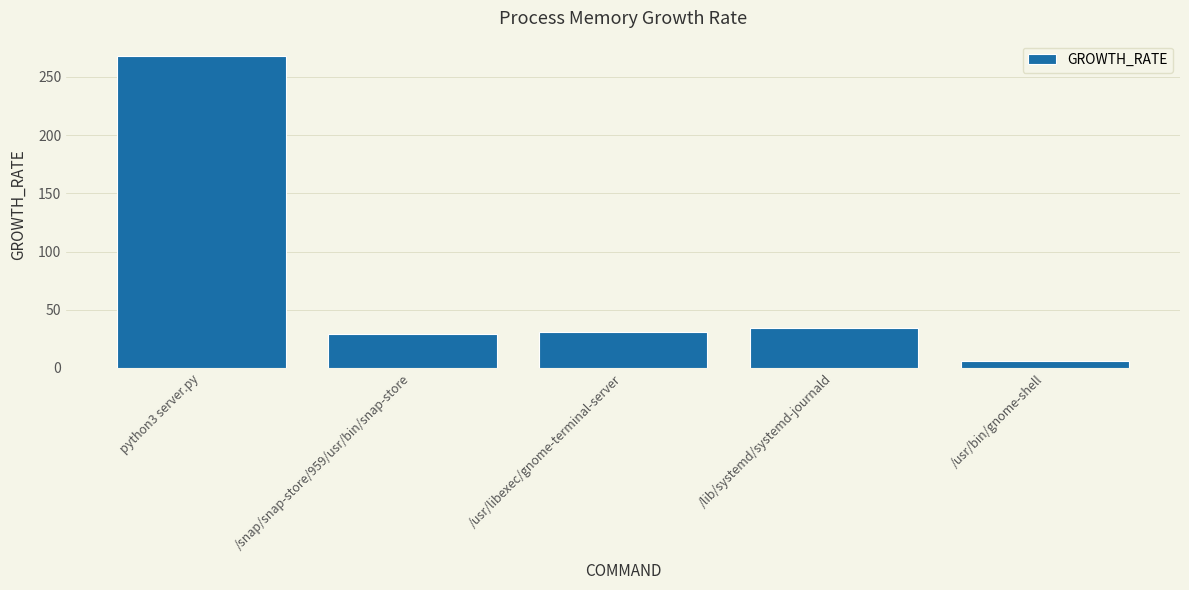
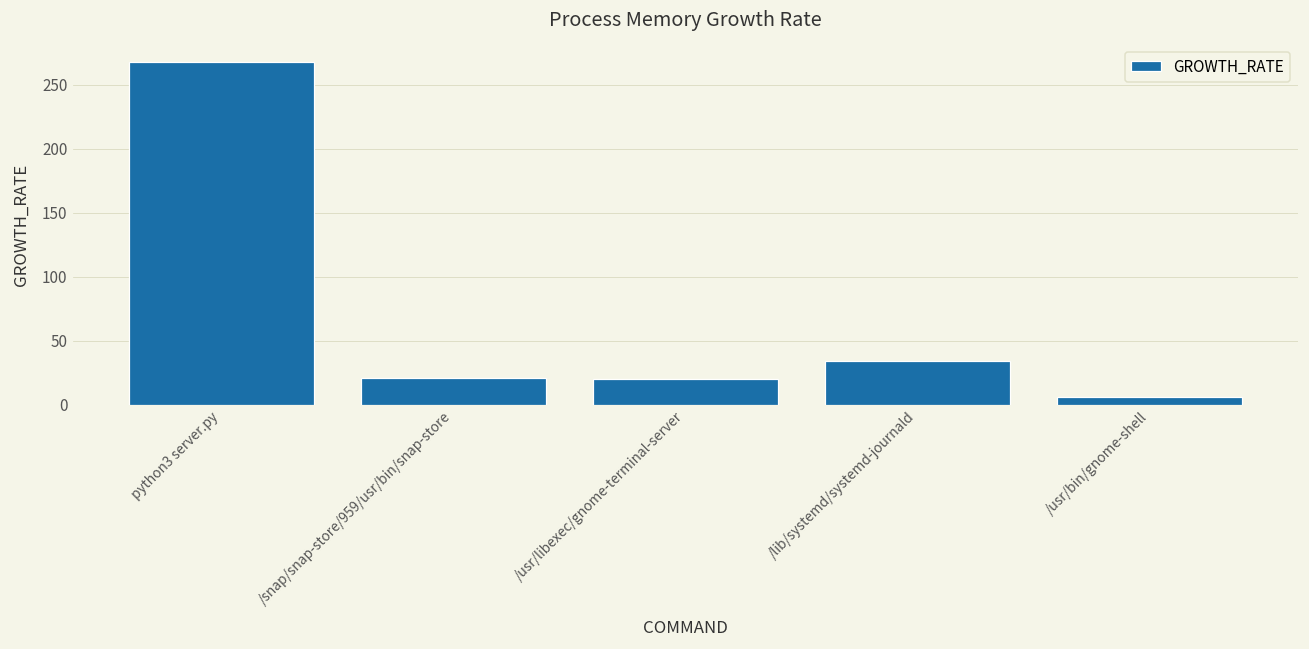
/snap/snap-store/959/usr/bin/snap-store: 29 -> 21
/usr/libexec/gnome-terminal-server: 31 -> 20
